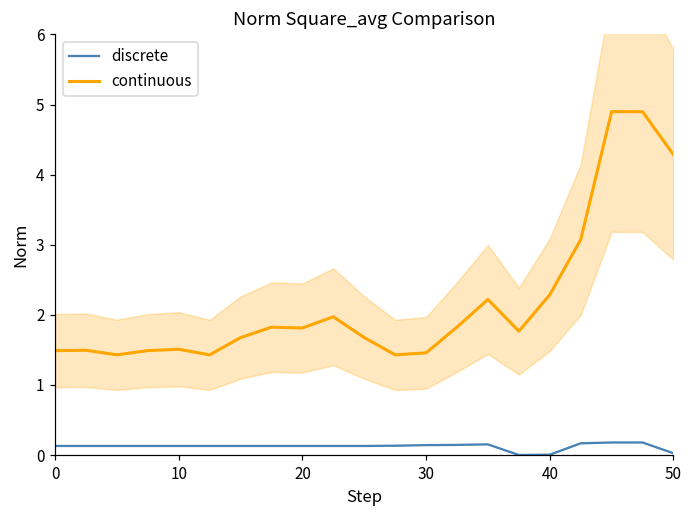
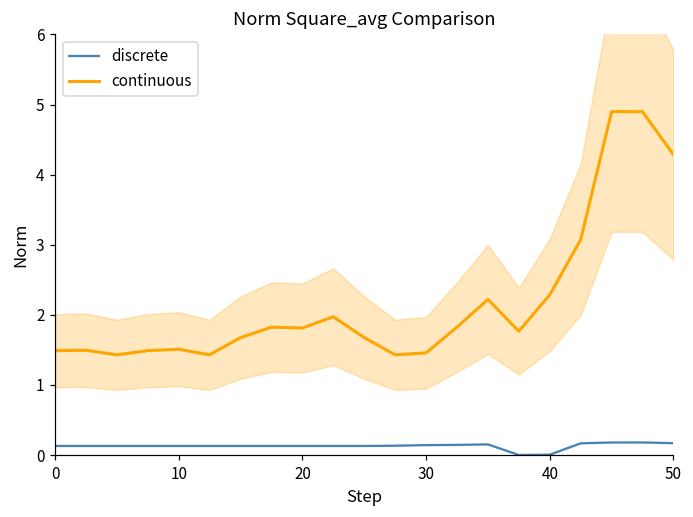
discrete, 50: 0.0 -> 0.2
